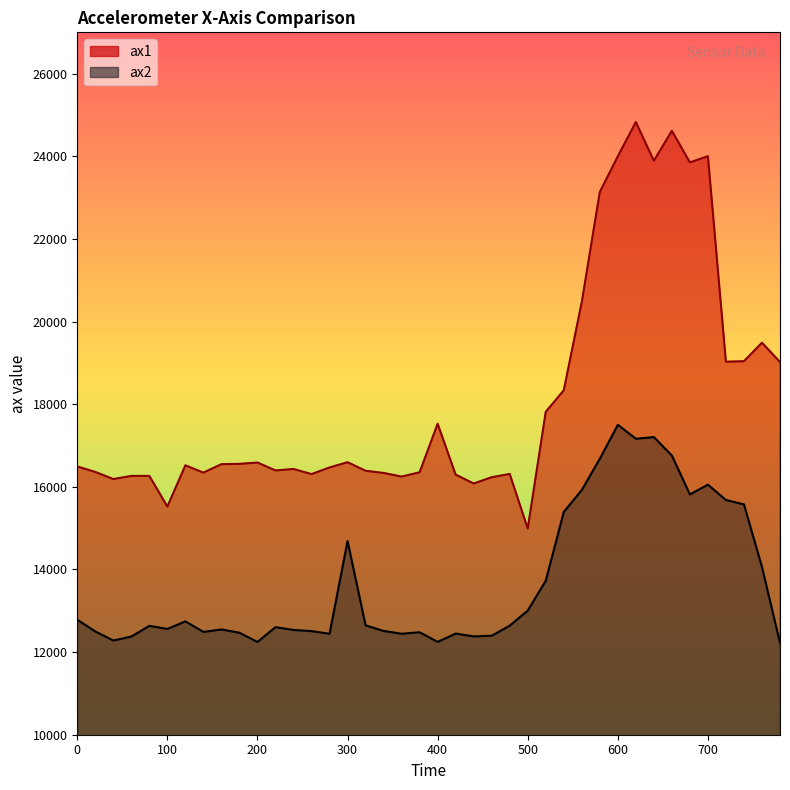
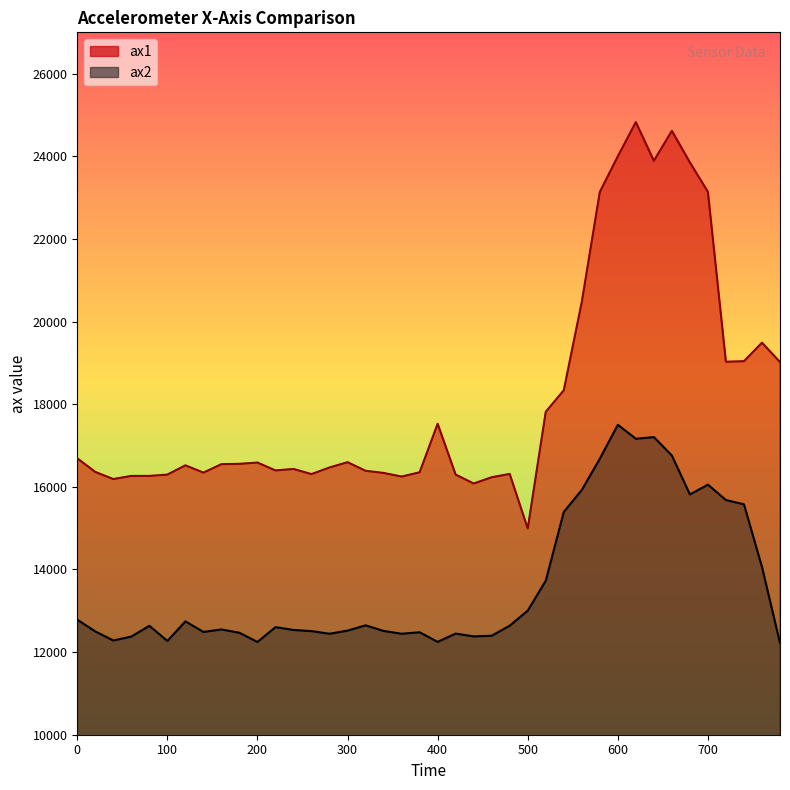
ax1, 0: 16500 -> 16700
ax1, 100: 15500 -> 16300
ax2, 100: 12600 -> 12300
ax2, 300: 14700 -> 12500
ax1, 700: 24000 -> 23100
